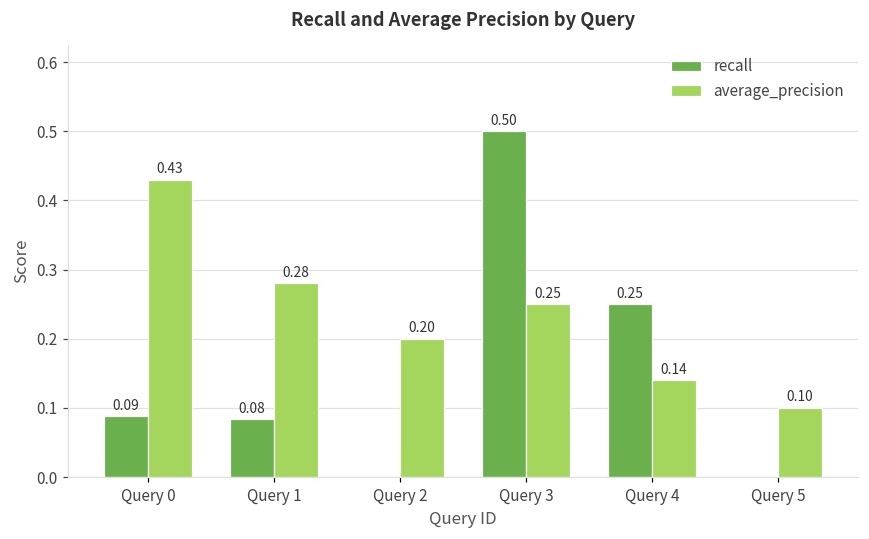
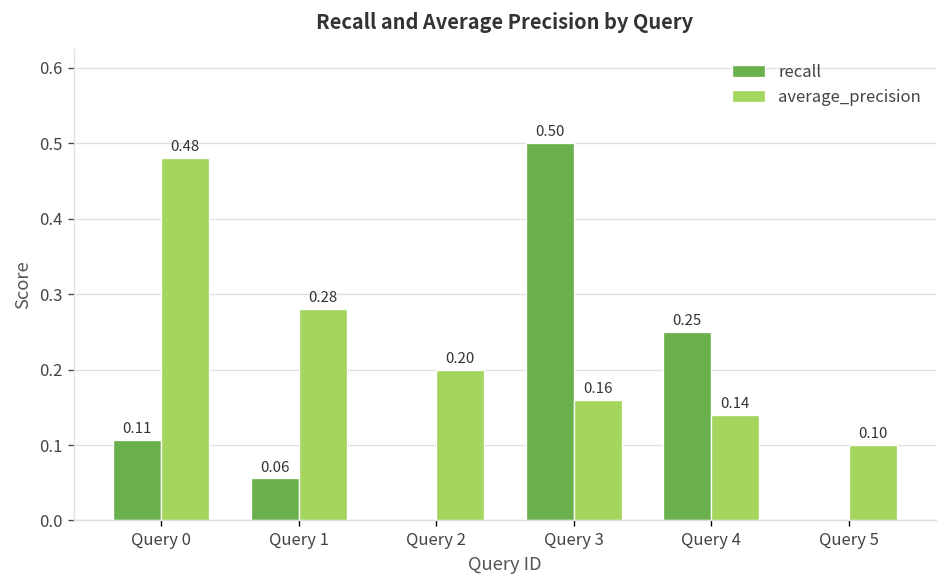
recall, Query 0: 0.09 -> 0.11
average_precision, Query 0: 0.43 -> 0.48
recall, Query 1: 0.08 -> 0.06
average_precision, Query 3: 0.25 -> 0.16
